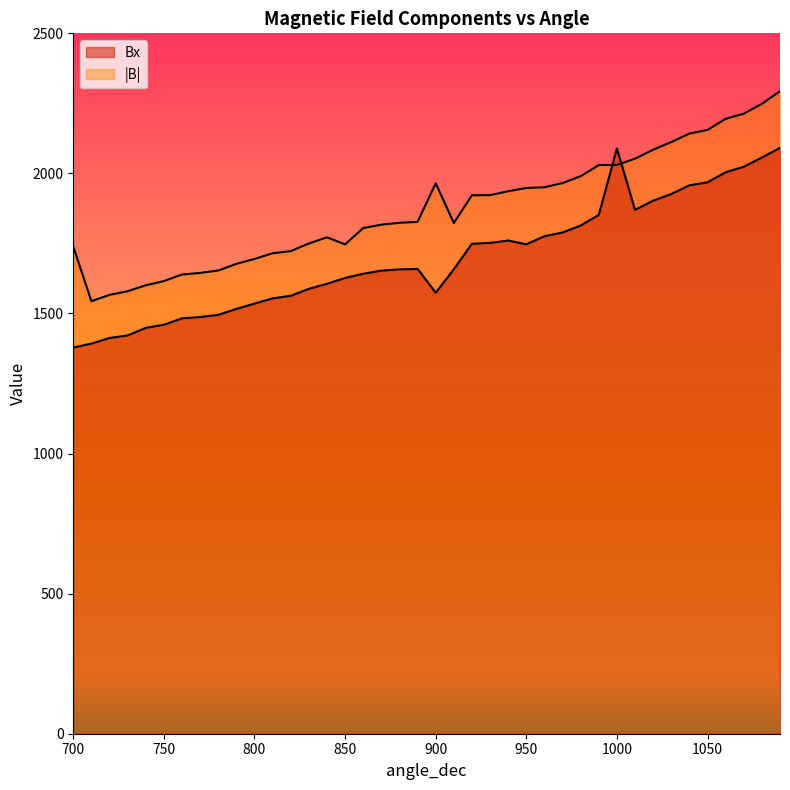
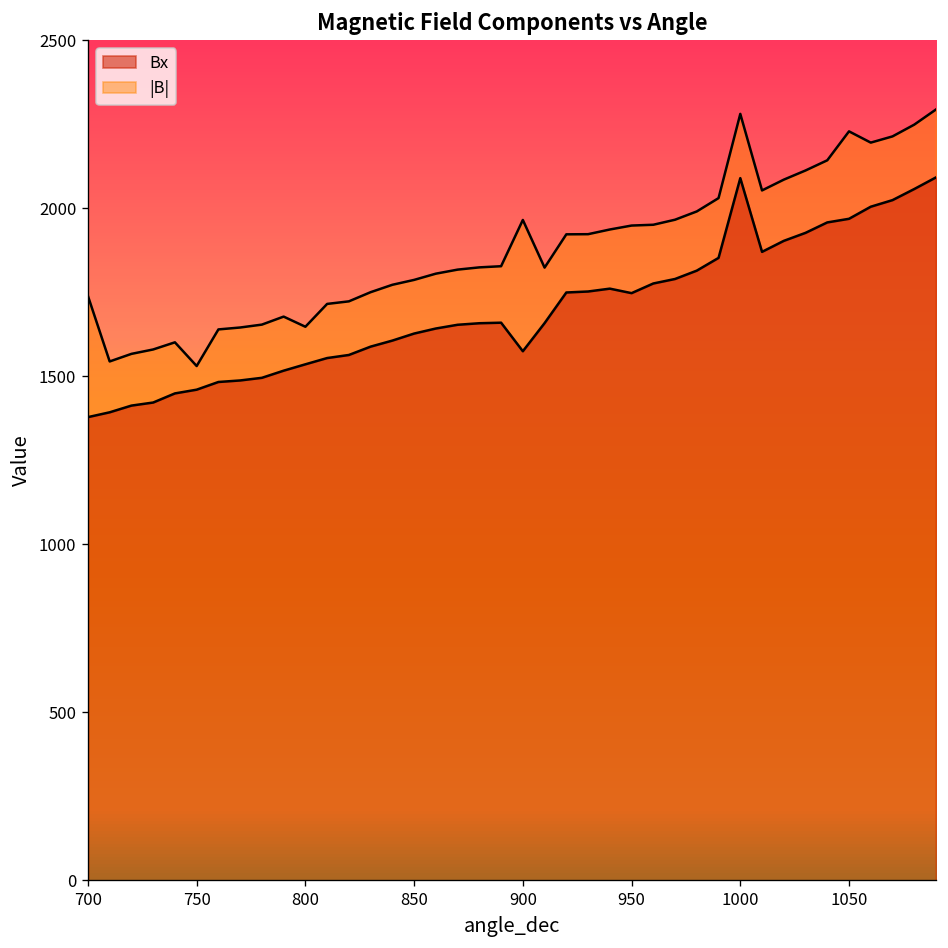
|B|, 750: 1620 -> 1530
|B|, 800: 1690 -> 1650
|B|, 850: 1750 -> 1790
|B|, 1000: 2030 -> 2280
|B|, 1050: 2160 -> 2230
